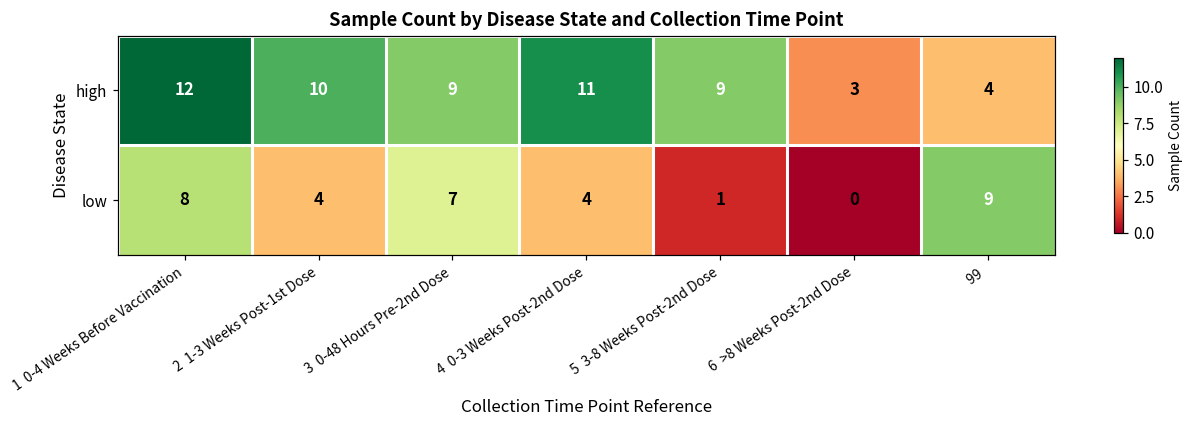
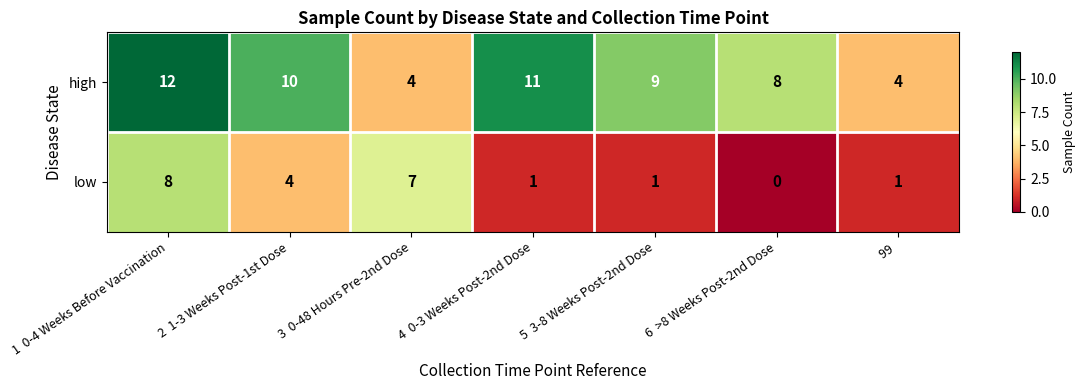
high, 3 0-48 Hours Pre-2nd Dose: 9 -> 4
high, 6 >8 Weeks Post-2nd Dose: 3 -> 8
low, 4 0-3 Weeks Post-2nd Dose: 4 -> 1
low, 99: 9 -> 1
